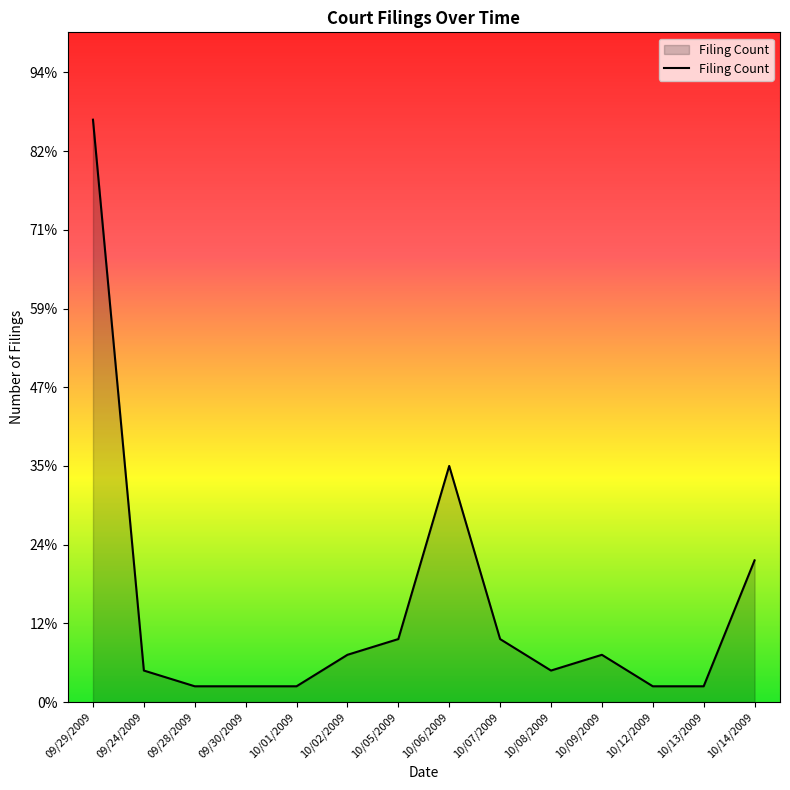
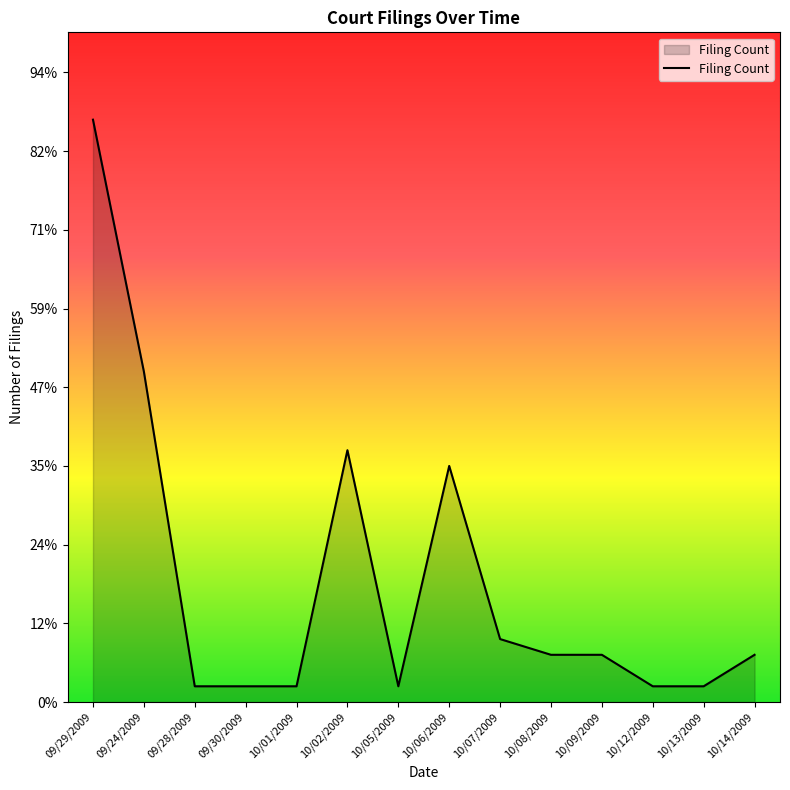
09/24/2009: 5% -> 49%
10/02/2009: 7% -> 38%
10/05/2009: 9% -> 2%
10/08/2009: 5% -> 7%
10/14/2009: 21% -> 7%
